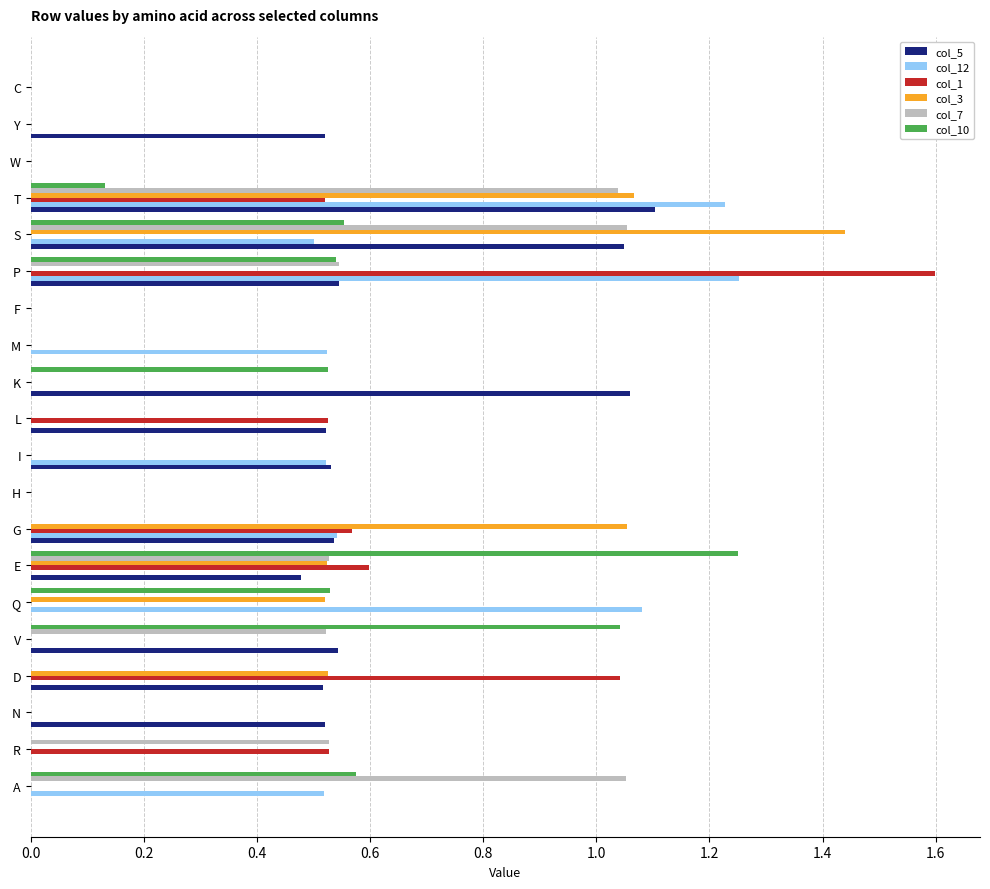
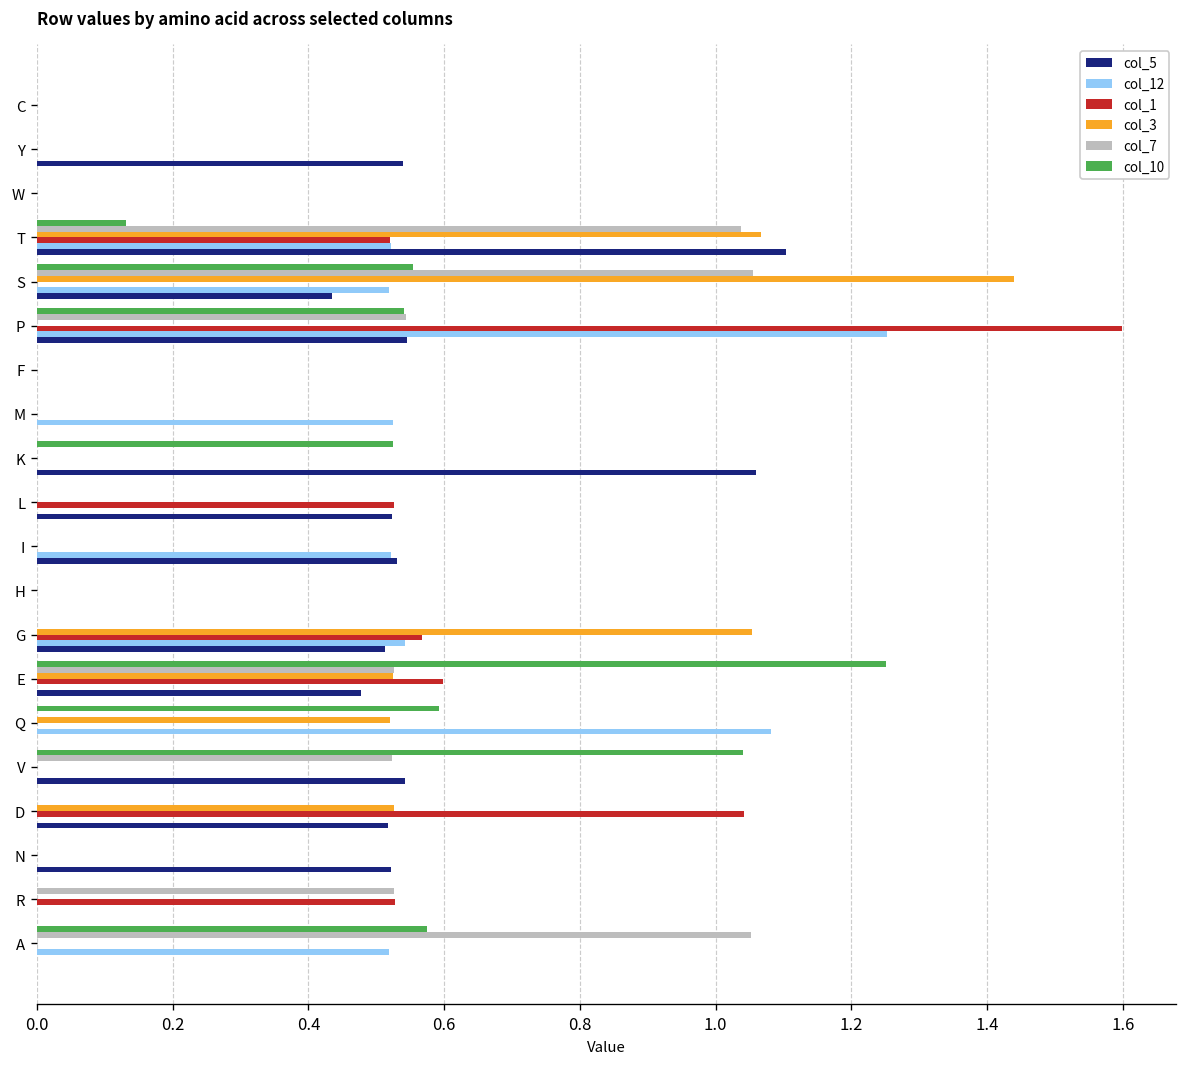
col_5, Y: 0.52 -> 0.54
col_12, T: 1.23 -> 0.52
col_12, S: 0.50 -> 0.52
col_5, S: 1.05 -> 0.44
col_5, G: 0.54 -> 0.51
col_10, Q: 0.53 -> 0.59
